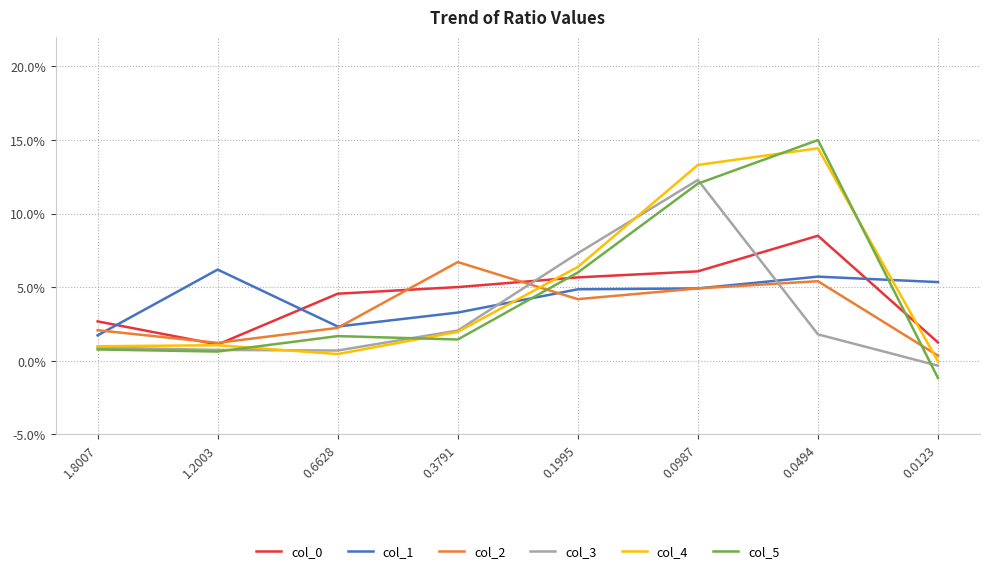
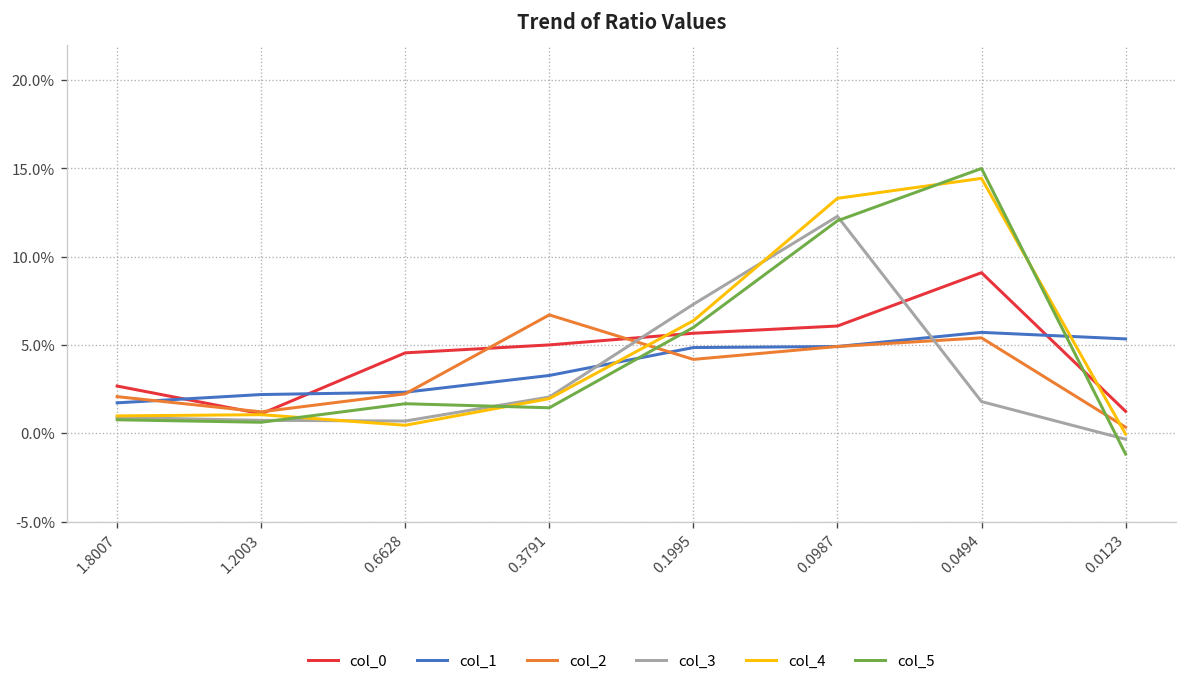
col_1, 1.2003: 6.2% -> 2.2%
col_0, 0.0494: 8.5% -> 9.1%
